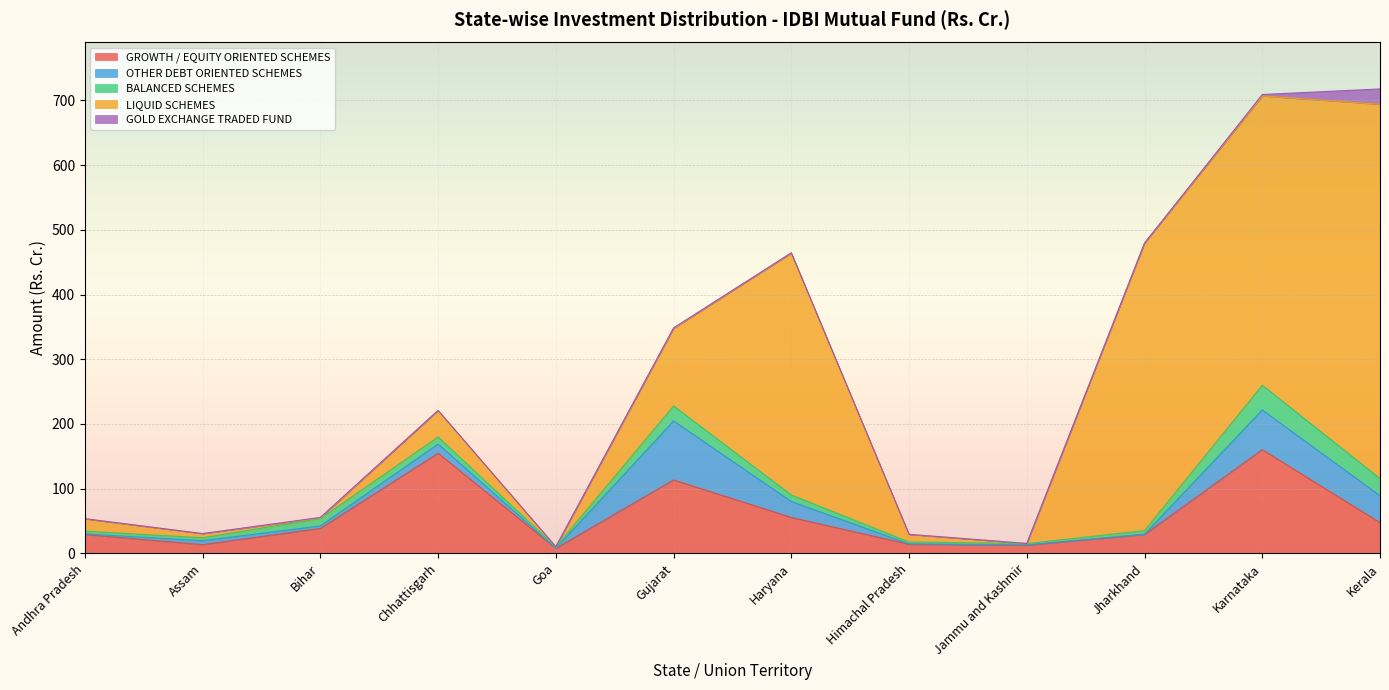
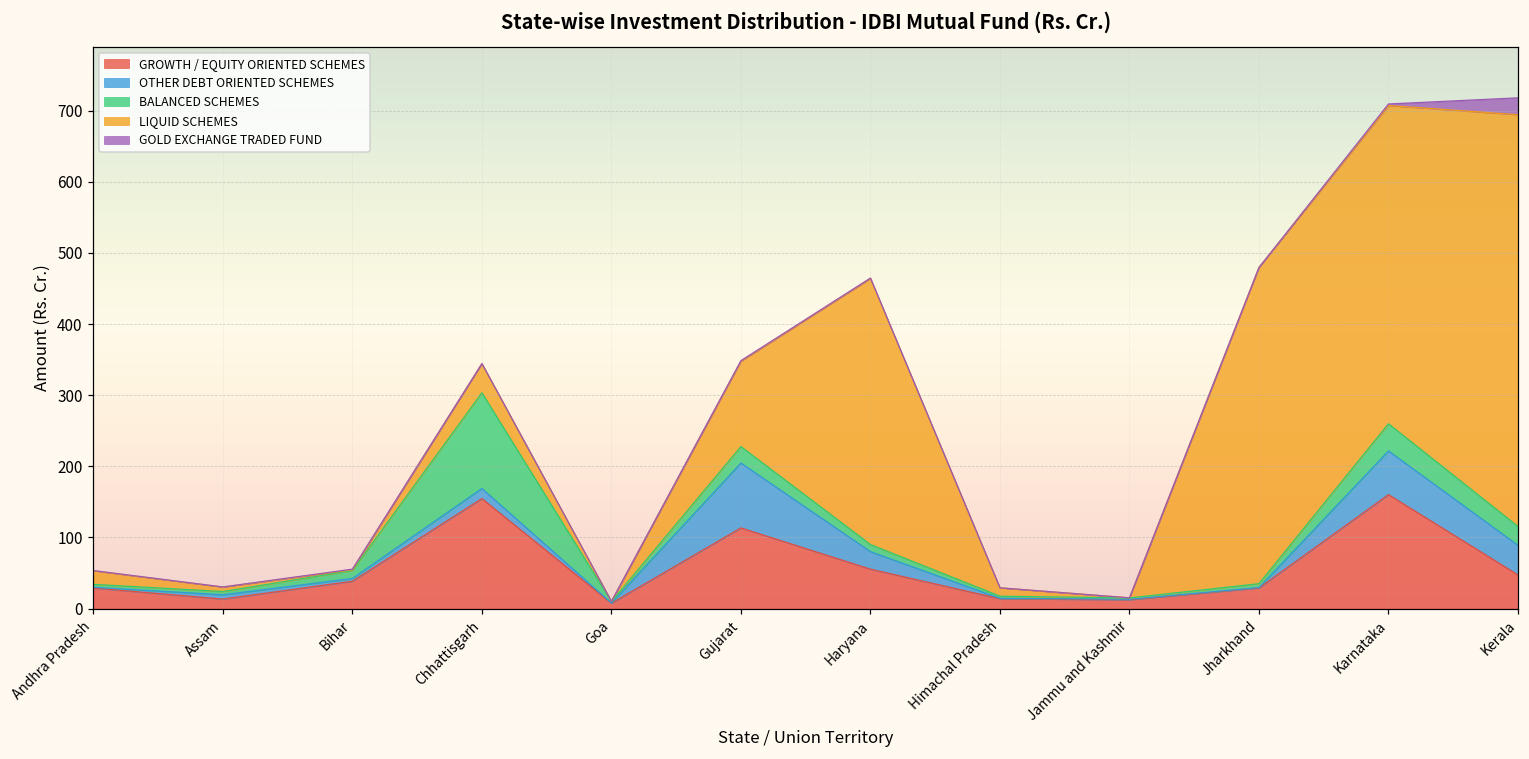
BALANCED SCHEMES, Chhattisgarh: 10 -> 130
